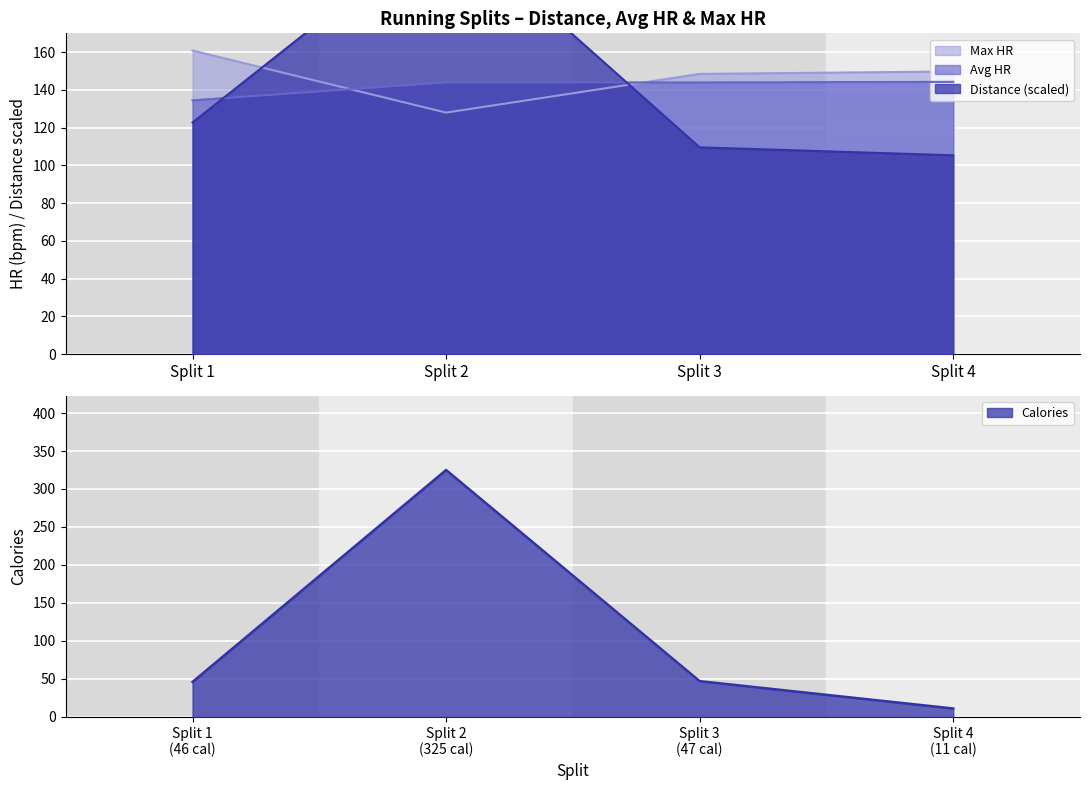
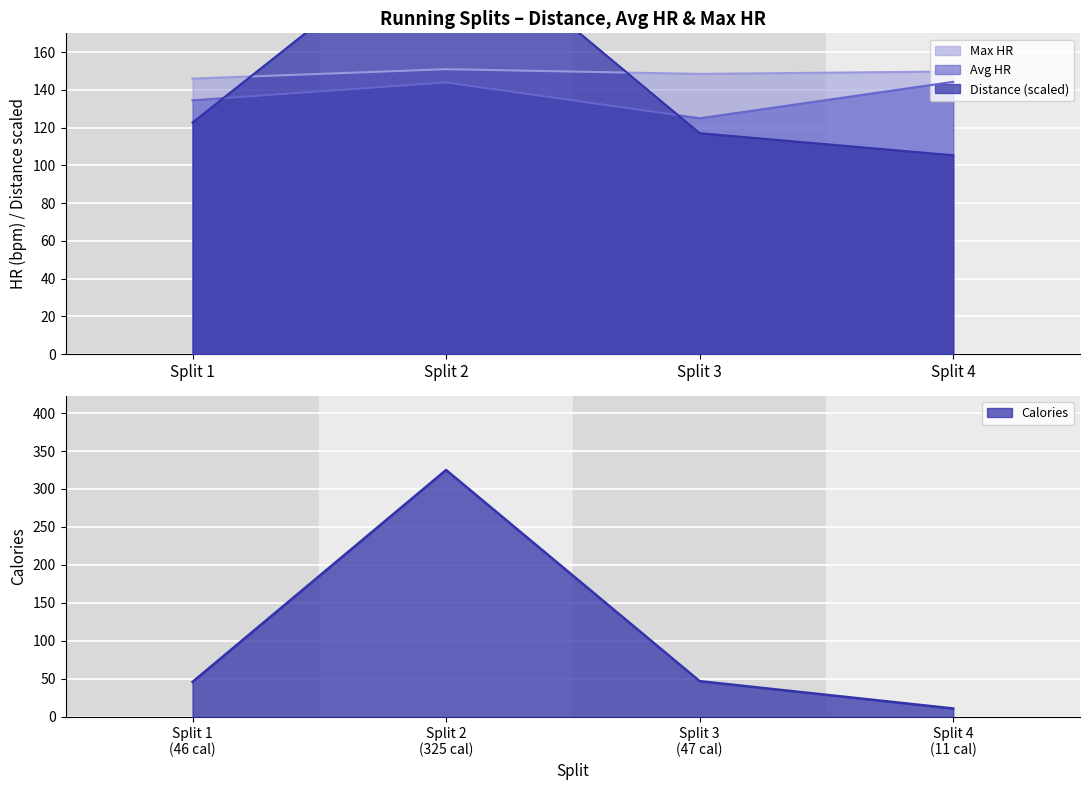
Running Splits – Distance, Avg HR & Max HR, Max HR, Split 1: 161 -> 146
Running Splits – Distance, Avg HR & Max HR, Max HR, Split 2: 128 -> 151
Running Splits – Distance, Avg HR & Max HR, Avg HR, Split 3: 144 -> 125
Running Splits – Distance, Avg HR & Max HR, Distance (scaled), Split 3: 110 -> 117
